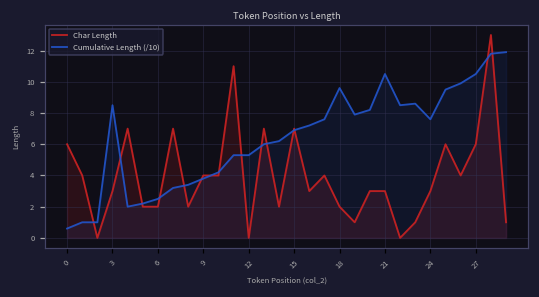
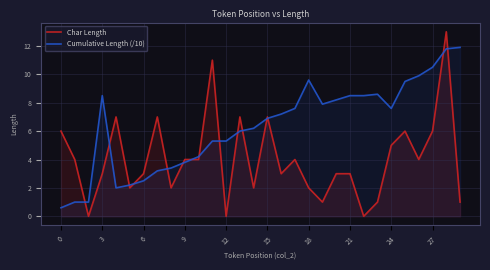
Char Length, 6: 2 -> 3
Cumulative Length (/10), 21: 10.5 -> 8.5
Char Length, 24: 3 -> 5
